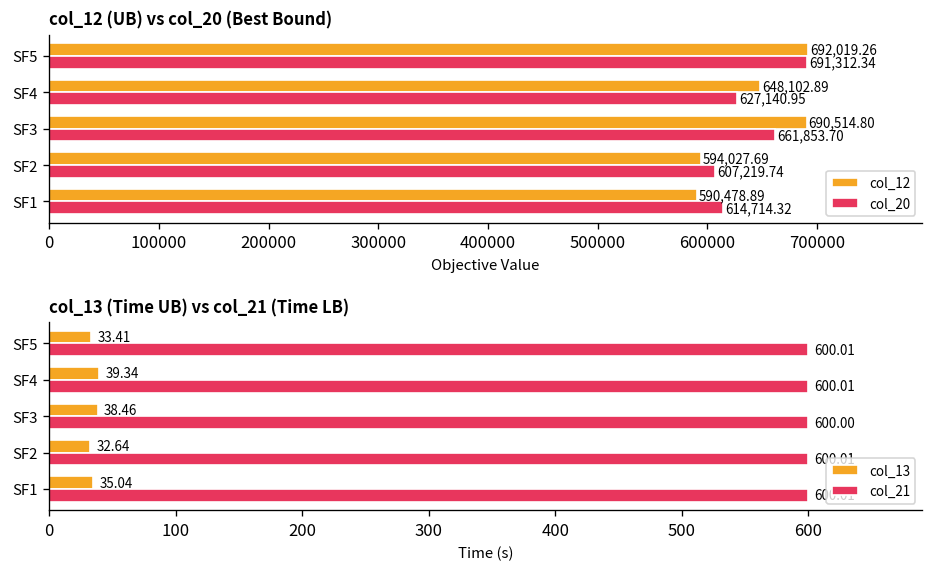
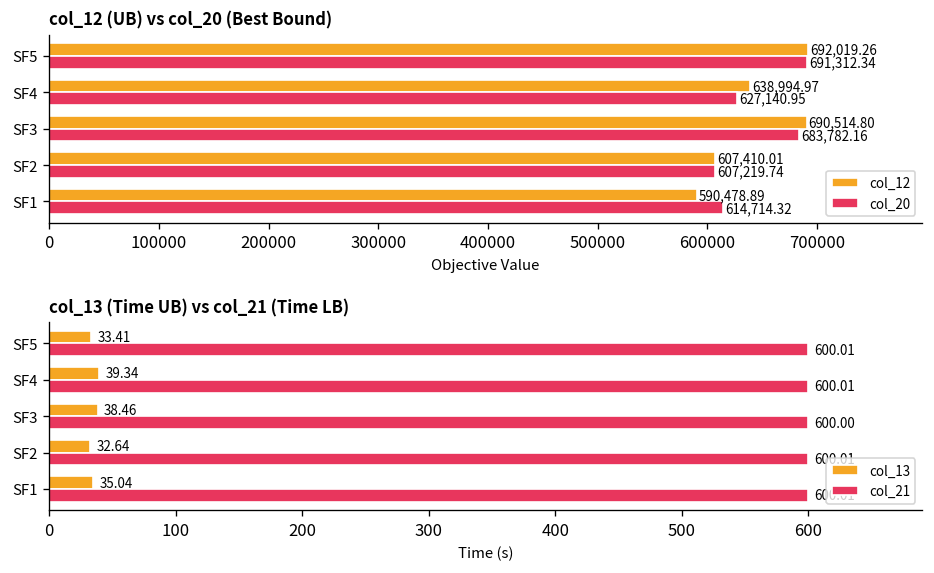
col_12 (UB) vs col_20 (Best Bound), col_12, SF4: 648,102.89 -> 638,994.97
col_12 (UB) vs col_20 (Best Bound), col_20, SF3: 661,853.70 -> 683,782.16
col_12 (UB) vs col_20 (Best Bound), col_12, SF2: 594,027.69 -> 607,410.01
